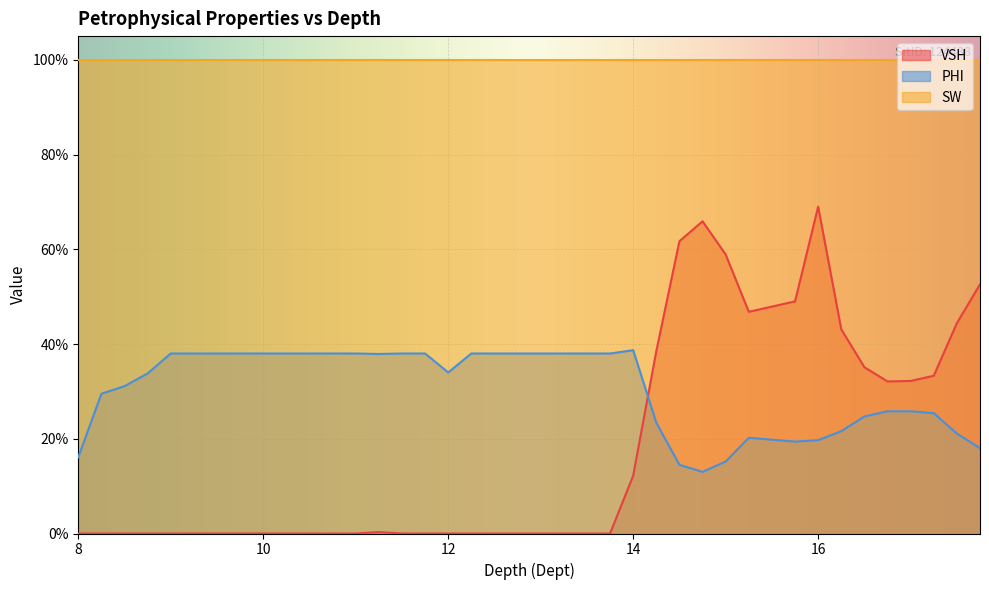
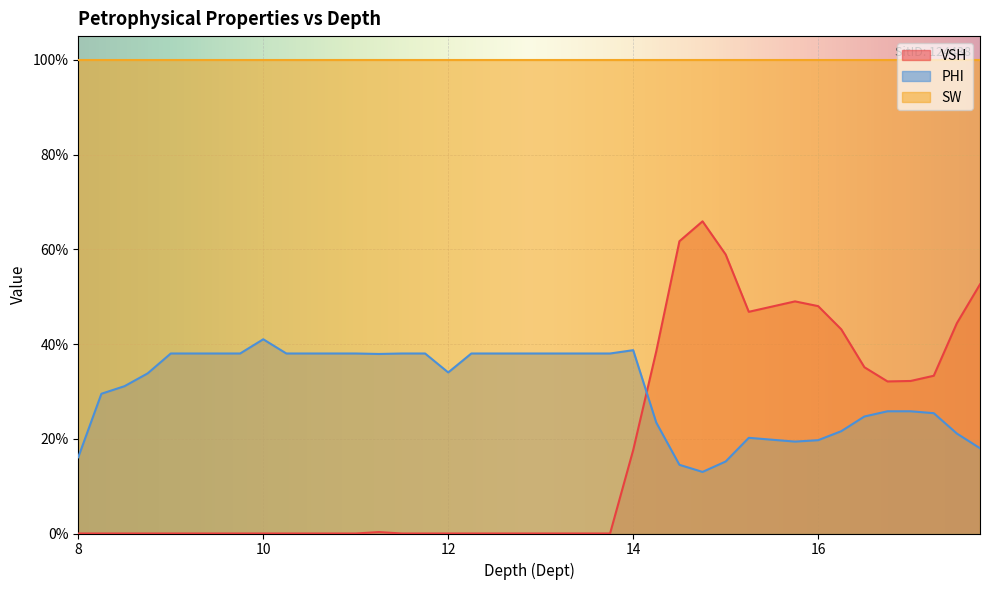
PHI, 10: 38% -> 41%
VSH, 14: 12% -> 18%
VSH, 16: 69% -> 48%
